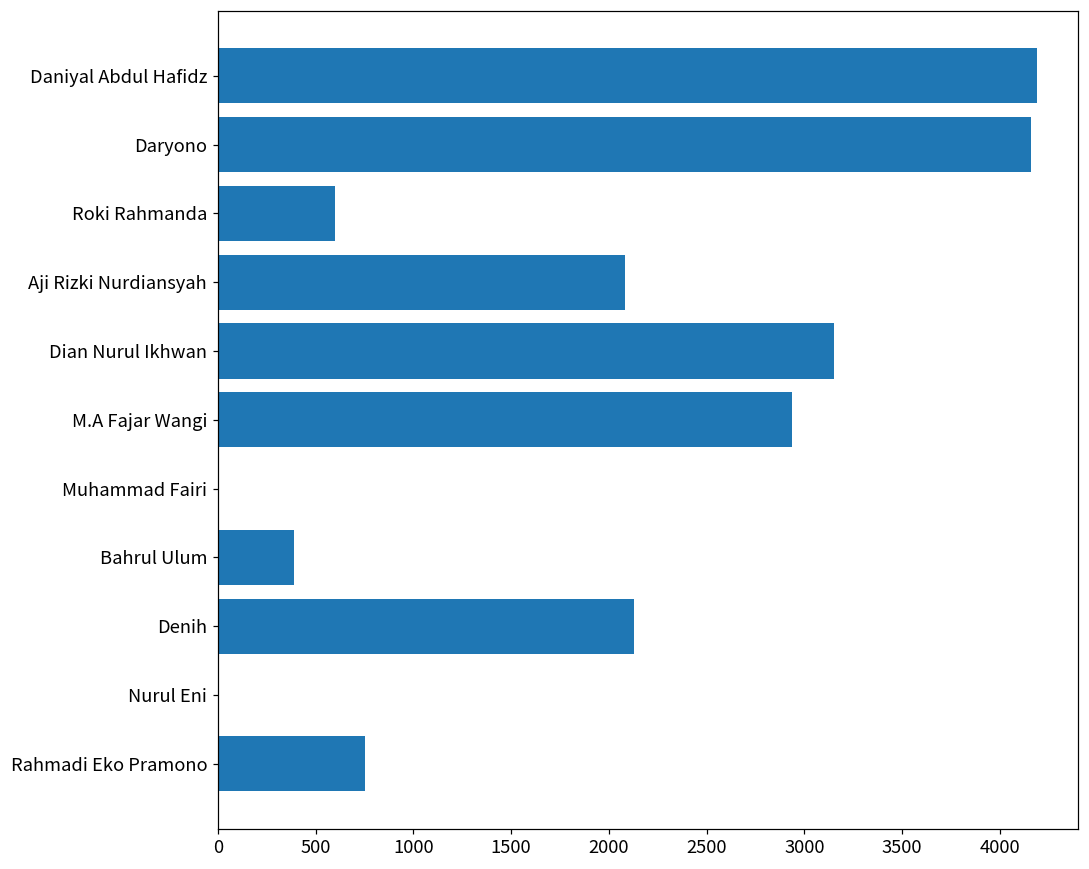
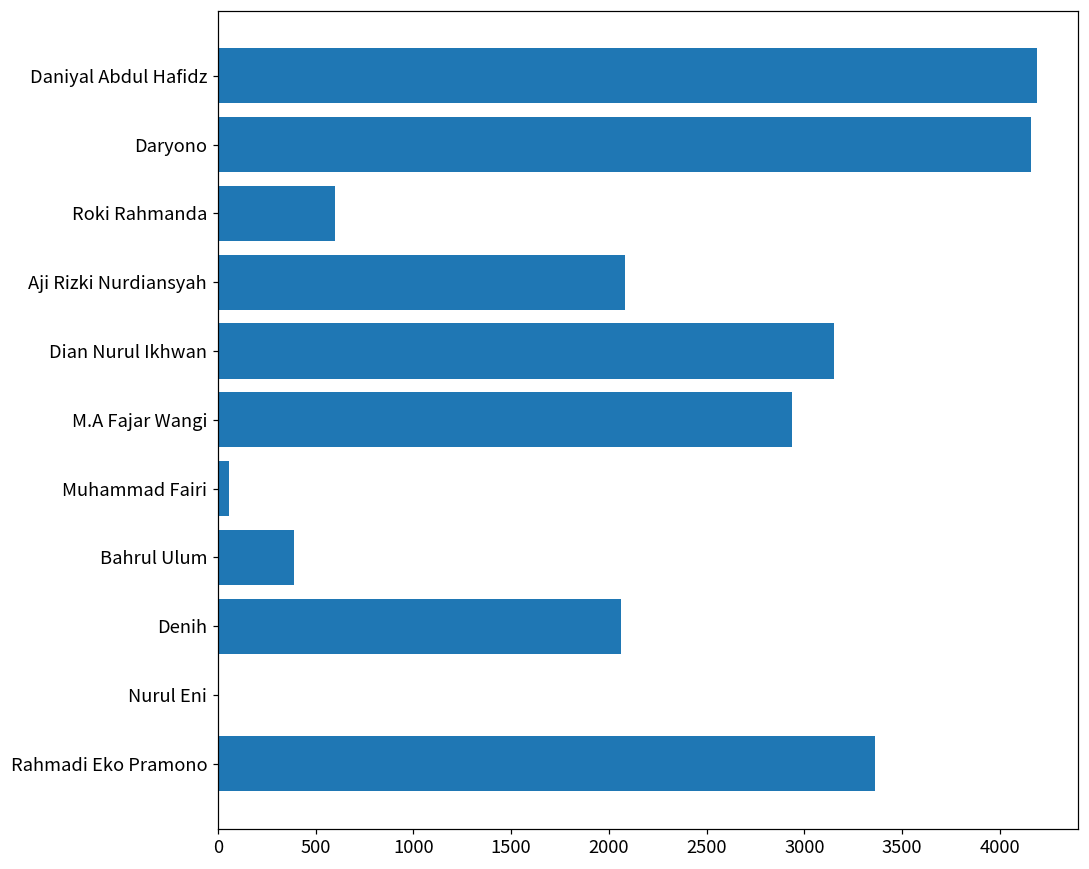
Muhammad Fairi: 0 -> 60
Denih: 2130 -> 2060
Rahmadi Eko Pramono: 750 -> 3360
